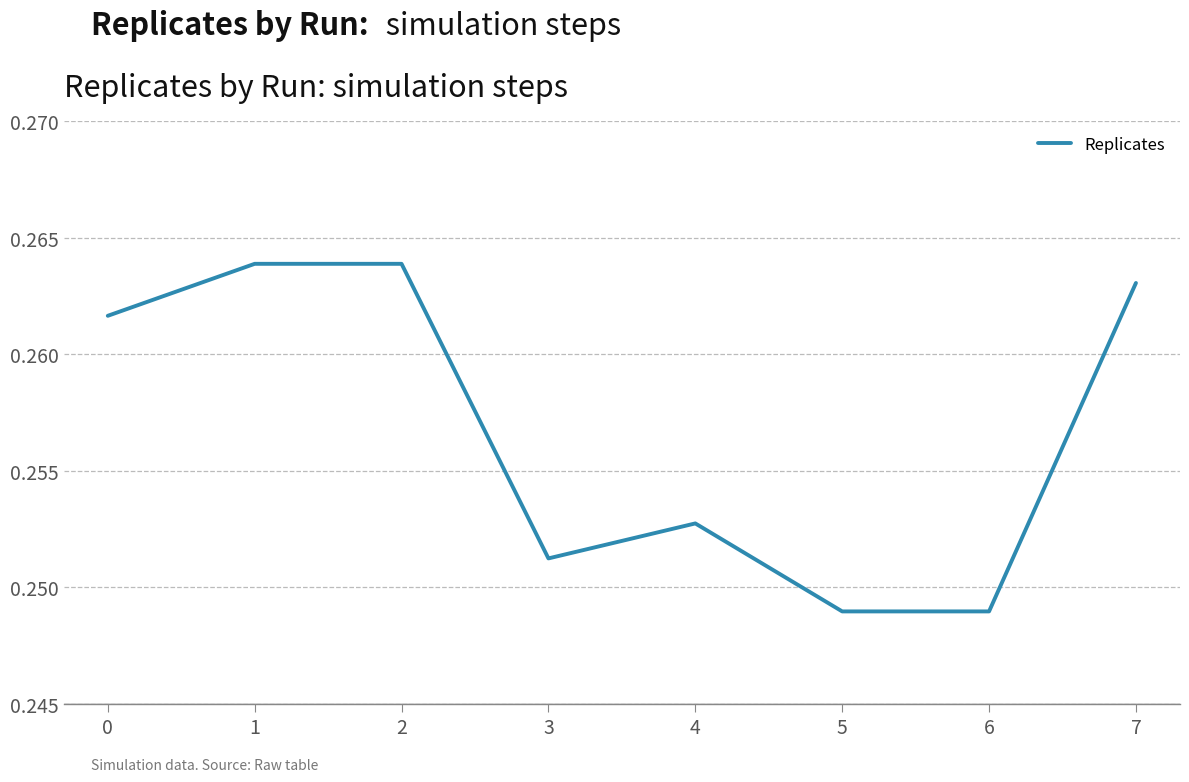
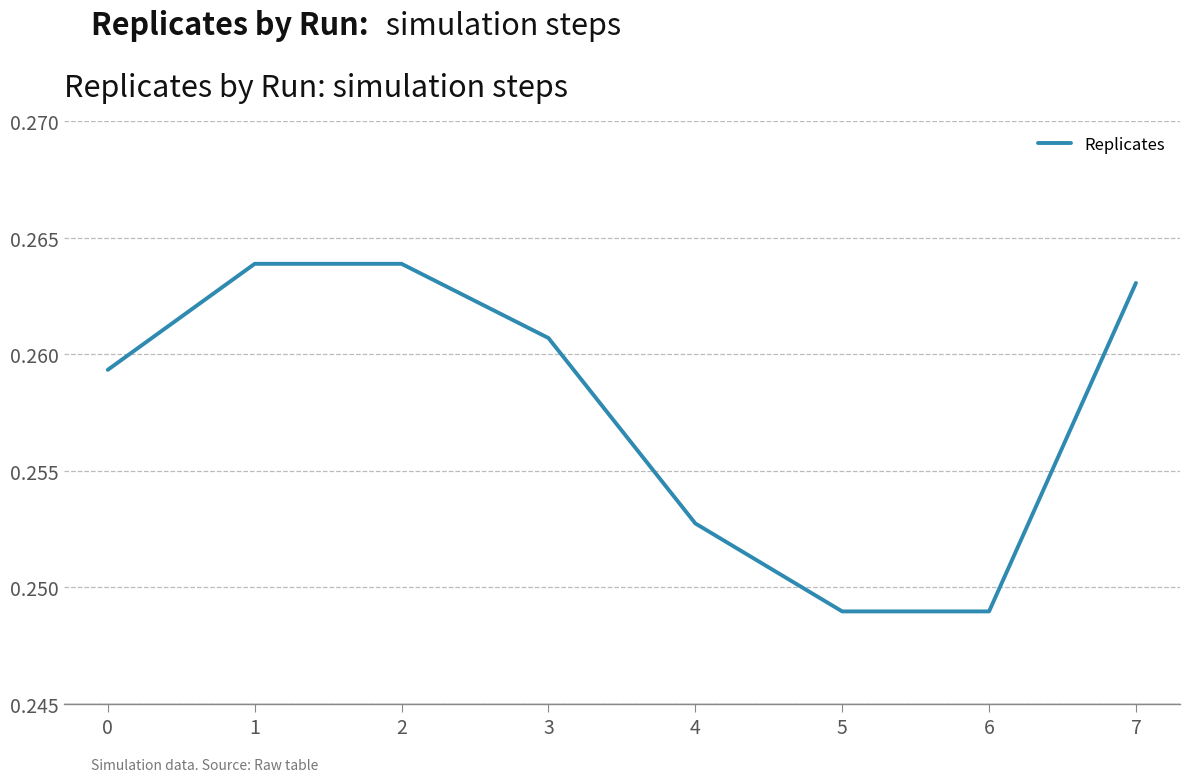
0: 0.2616 -> 0.2593
3: 0.2512 -> 0.2607
